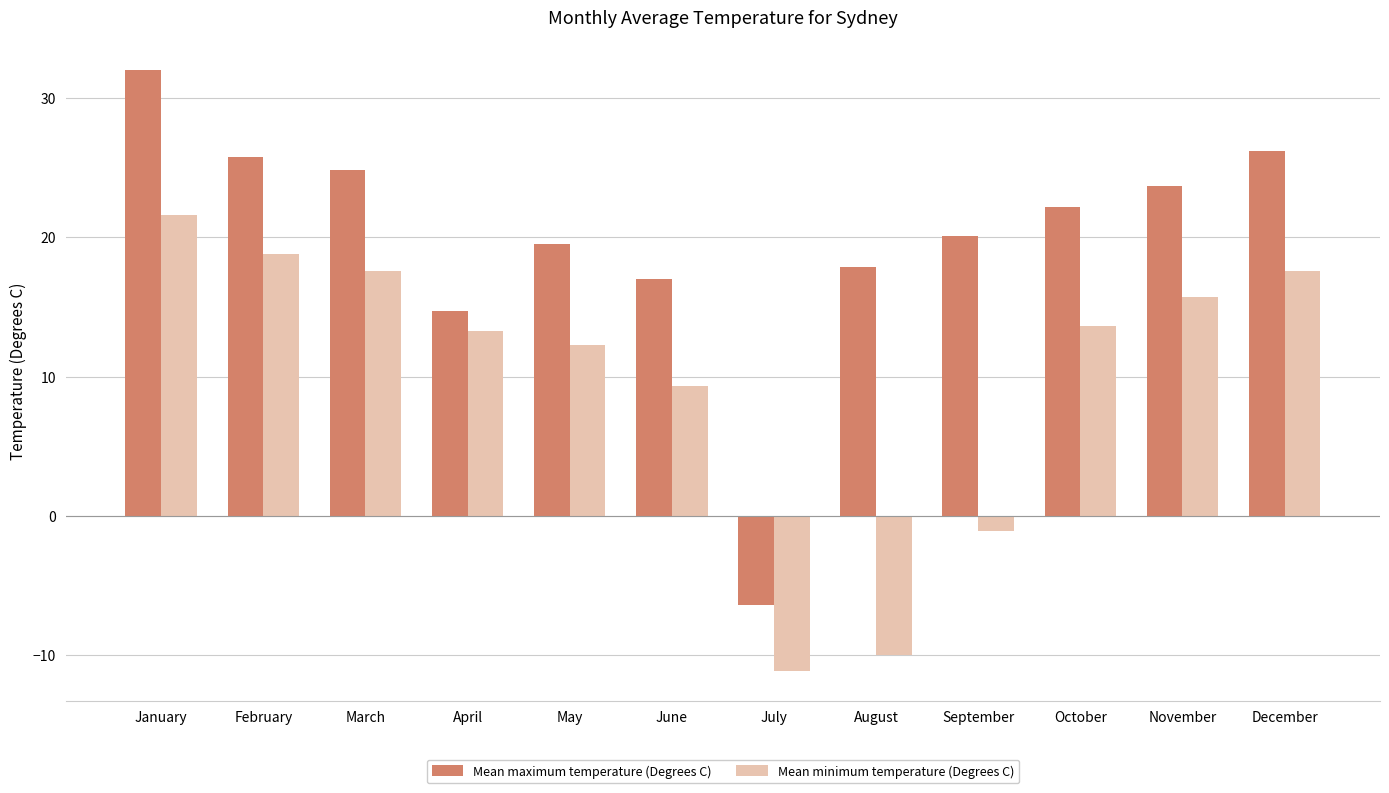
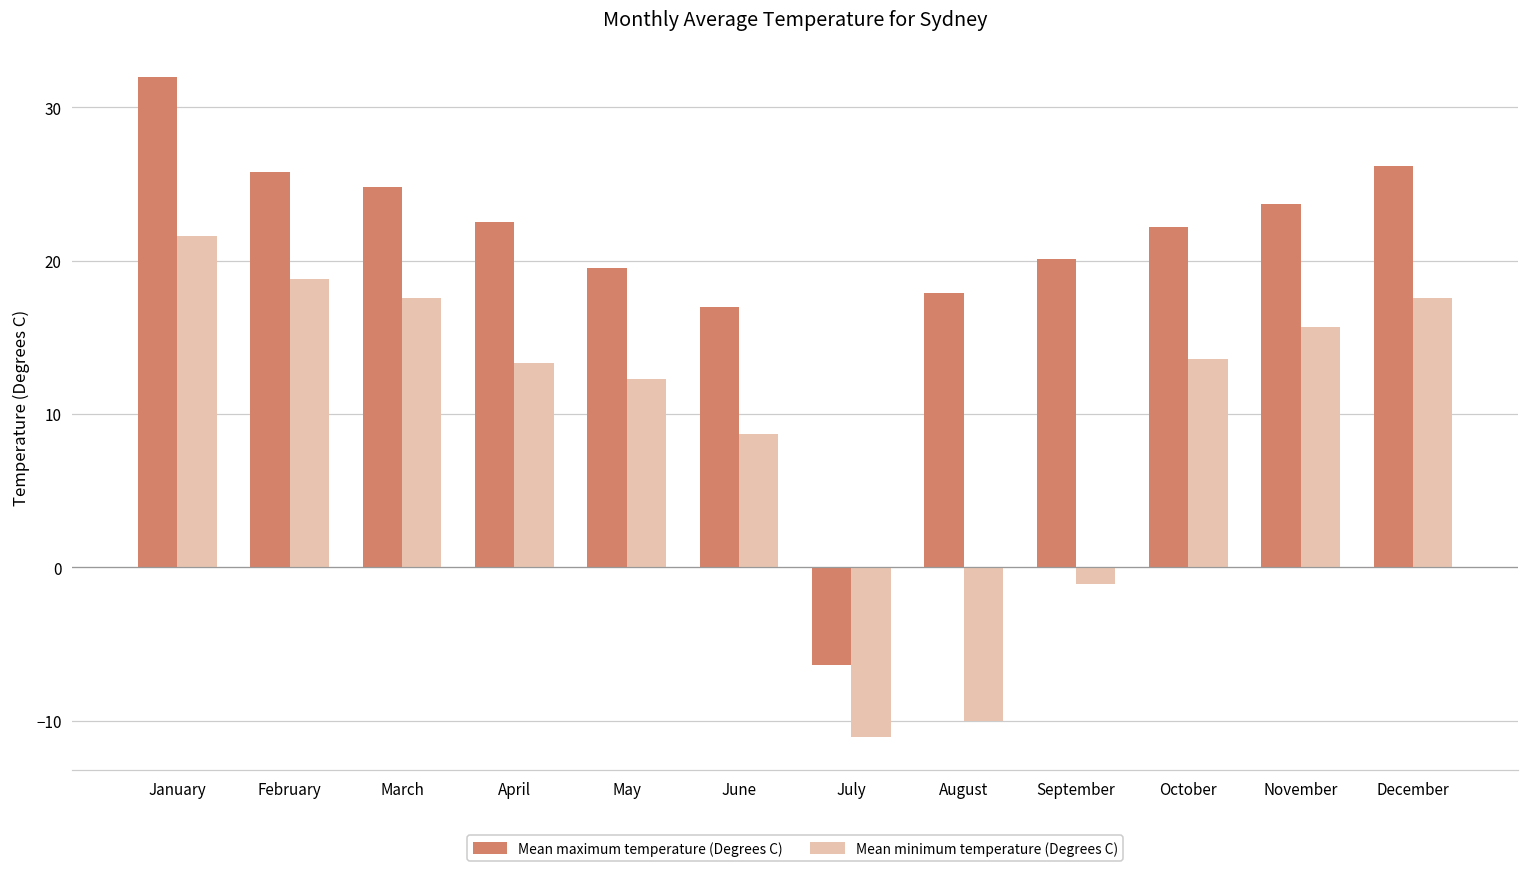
Mean maximum temperature (Degrees C), April: 14.7 -> 22.5
Mean minimum temperature (Degrees C), June: 9.3 -> 8.7
